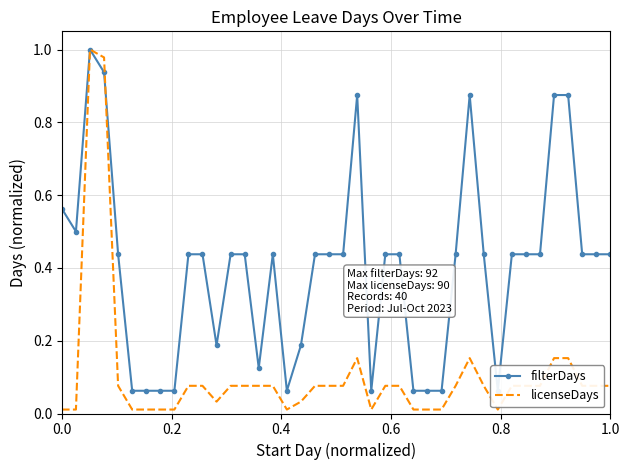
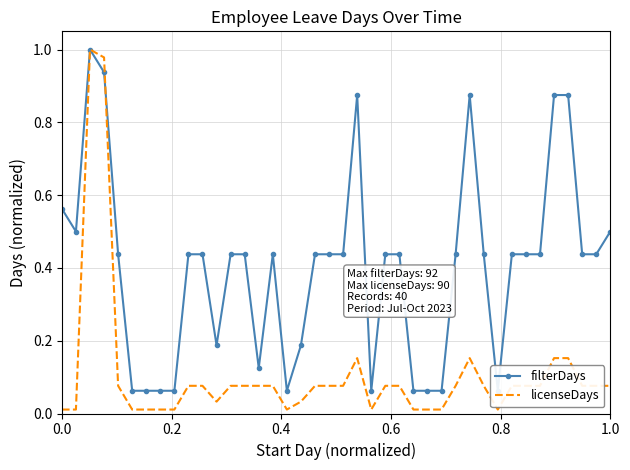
filterDays, 1.0: 0.44 -> 0.50
